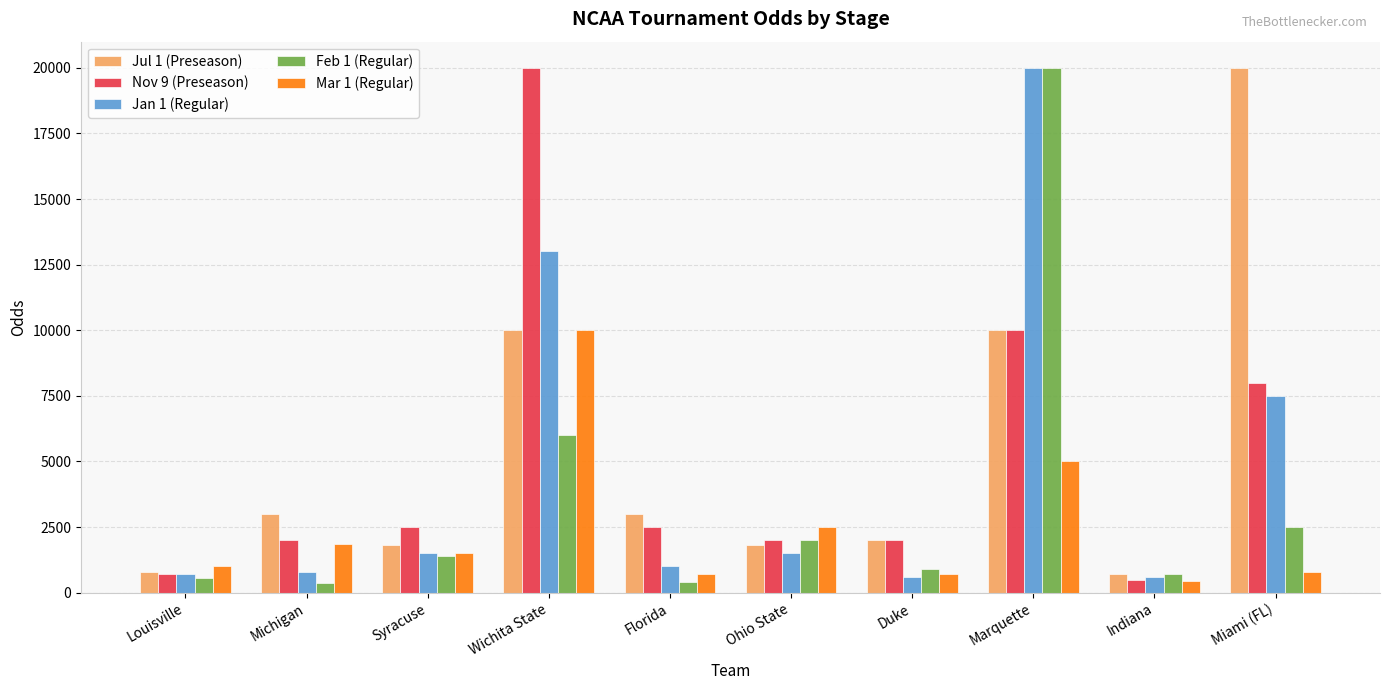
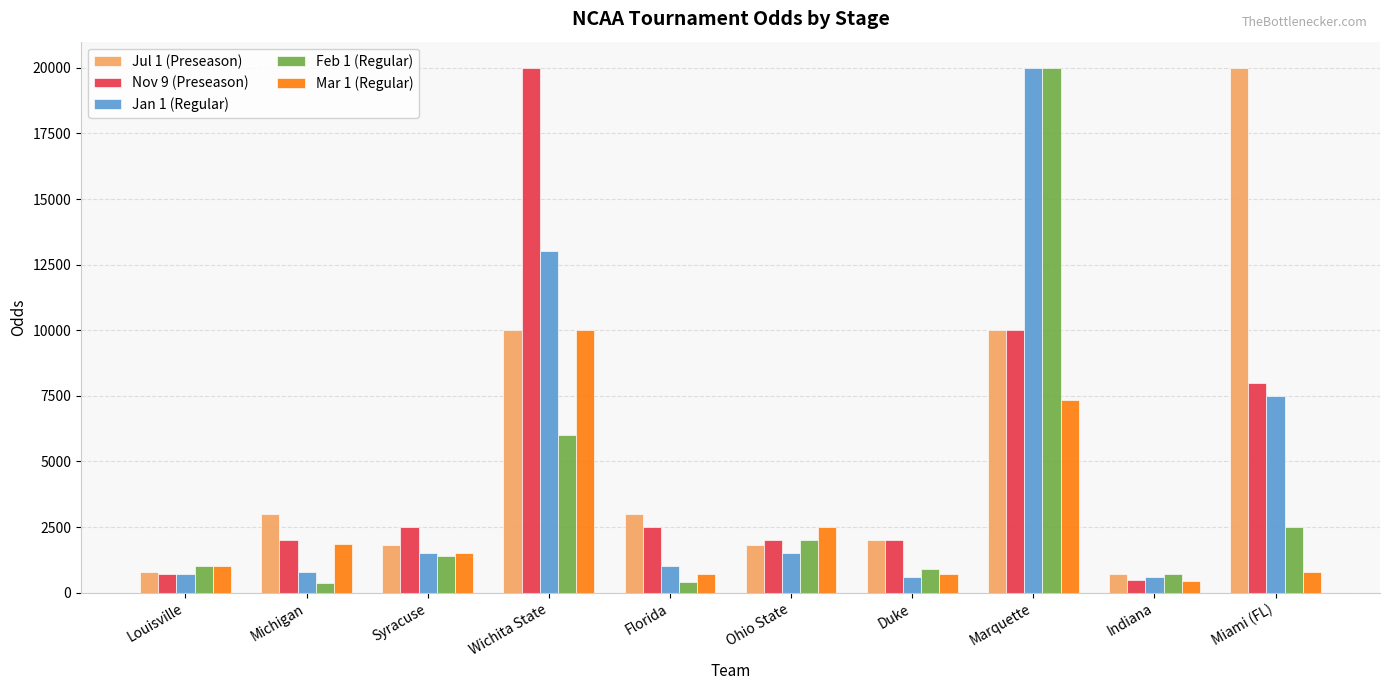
Feb 1 (Regular), Louisville: 600 -> 1000
Mar 1 (Regular), Marquette: 5000 -> 7300
